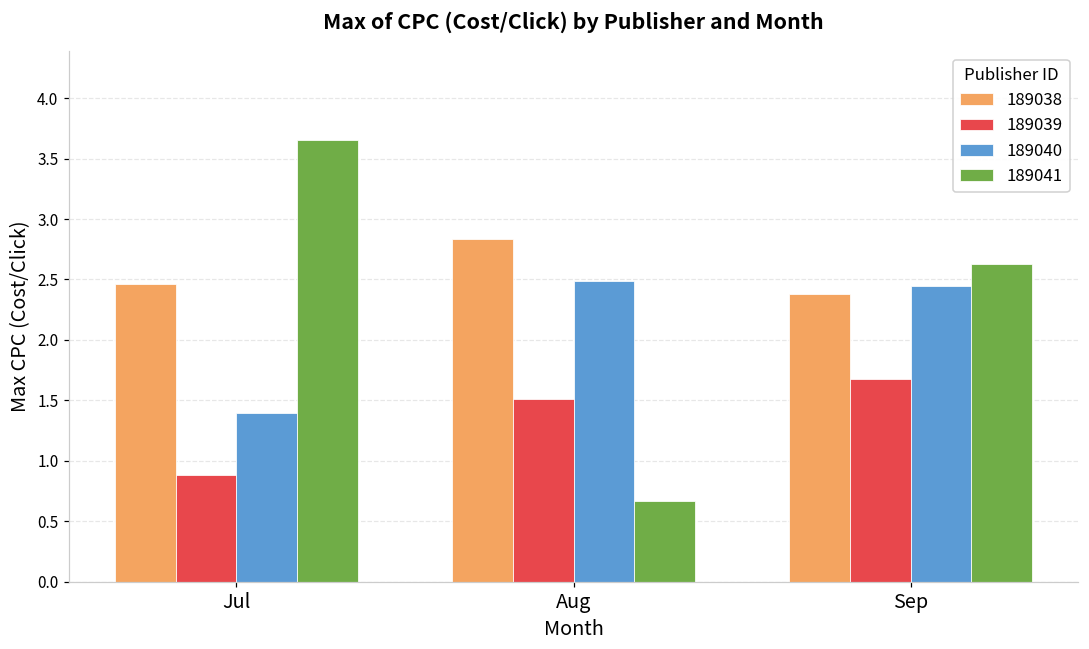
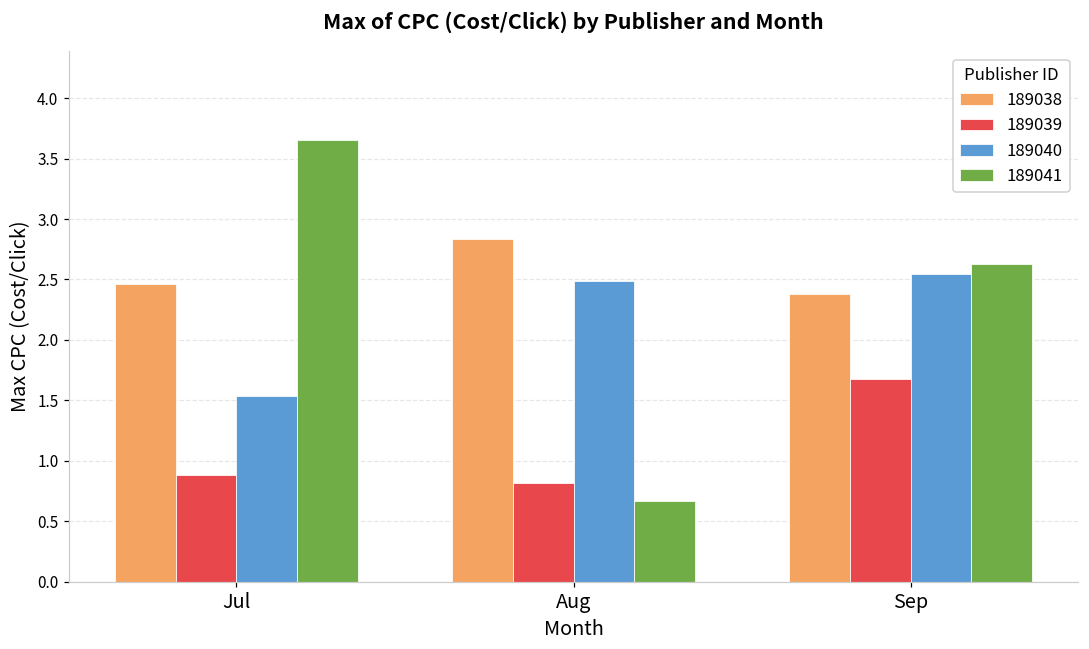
189040, Jul: 1.39 -> 1.54
189039, Aug: 1.51 -> 0.82
189040, Sep: 2.45 -> 2.55
